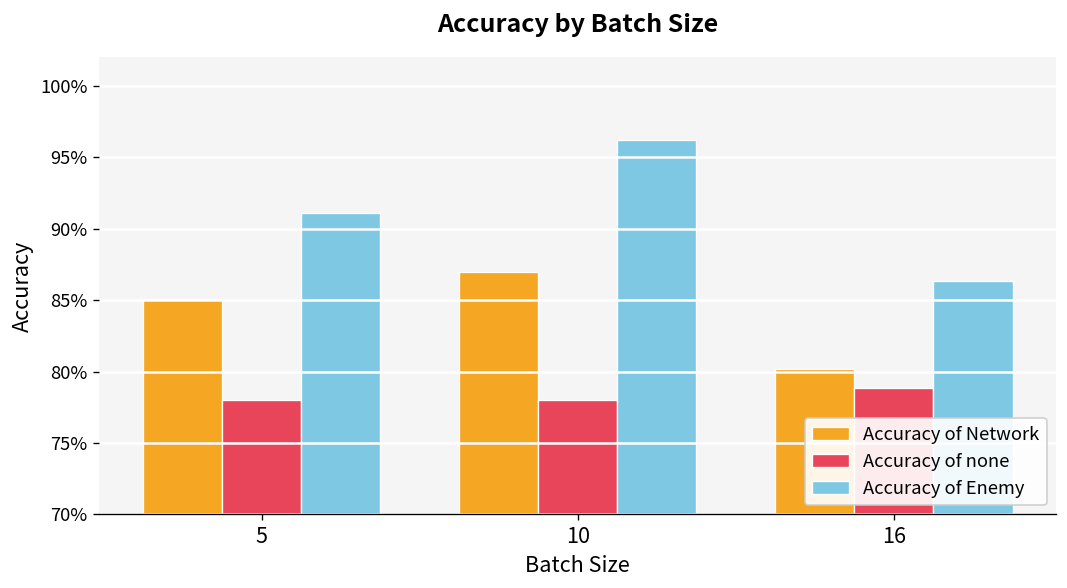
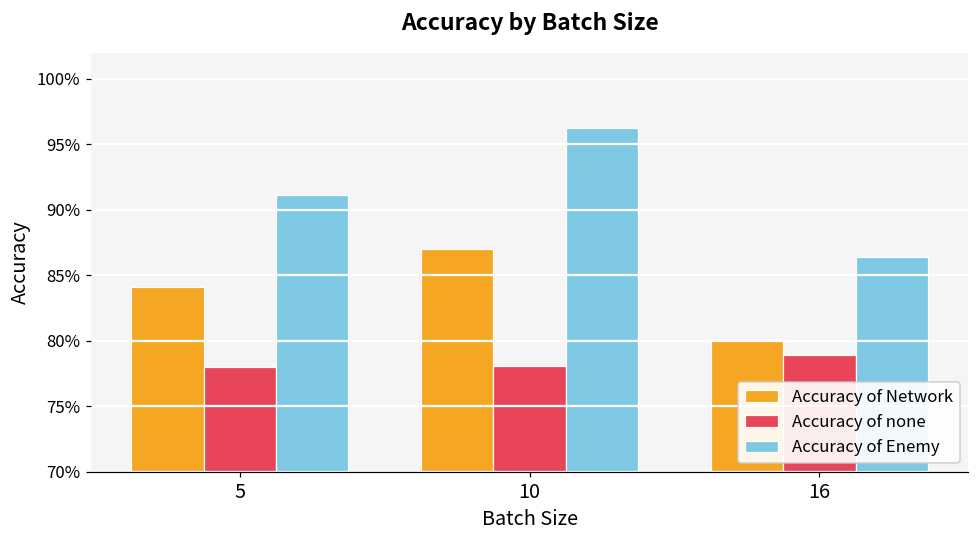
Accuracy of Network, 5: 85.1% -> 84.1%
